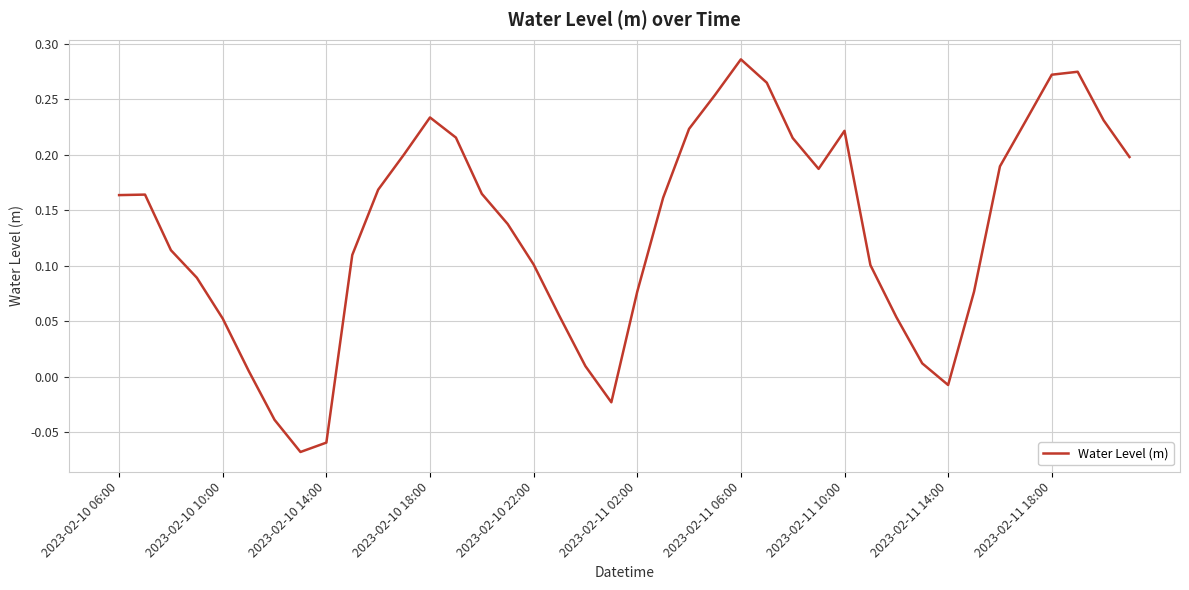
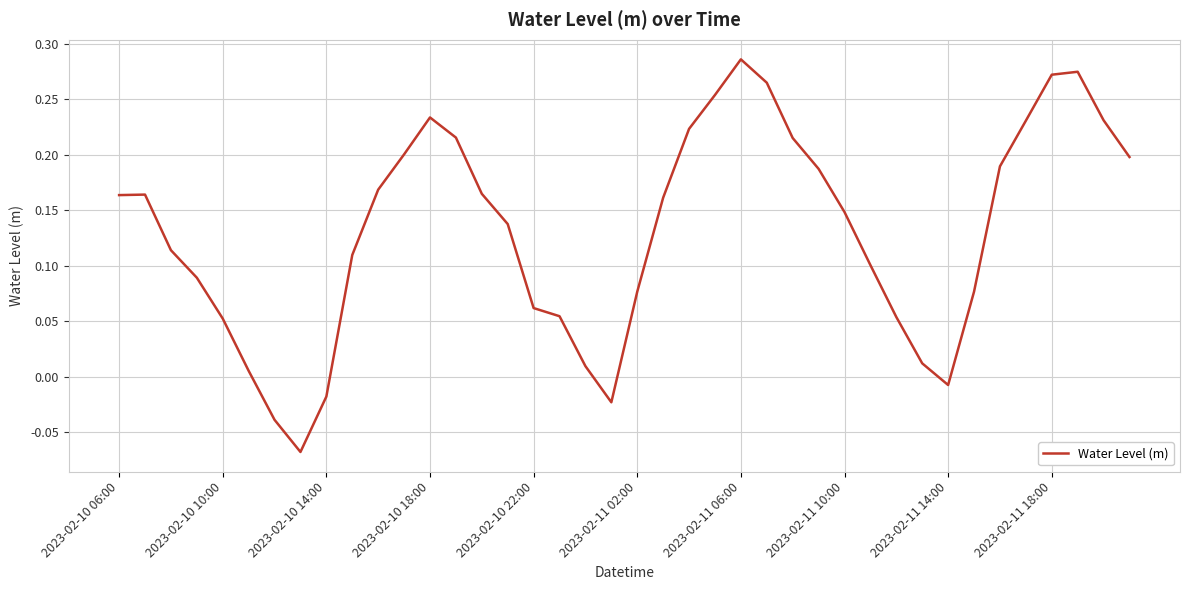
2023-02-10 14:00: -0.059 -> -0.018
2023-02-10 22:00: 0.101 -> 0.062
2023-02-11 10:00: 0.222 -> 0.149
